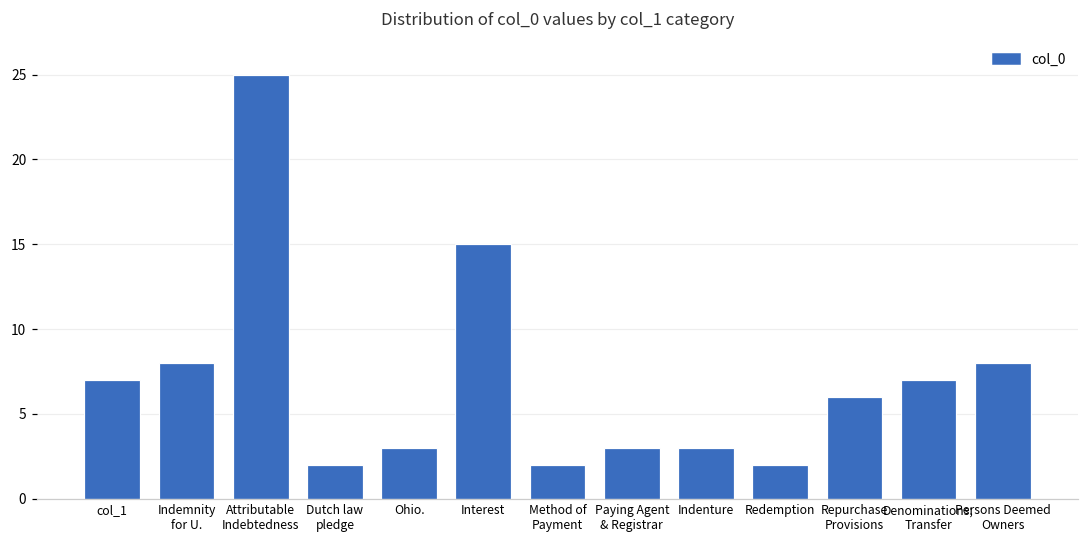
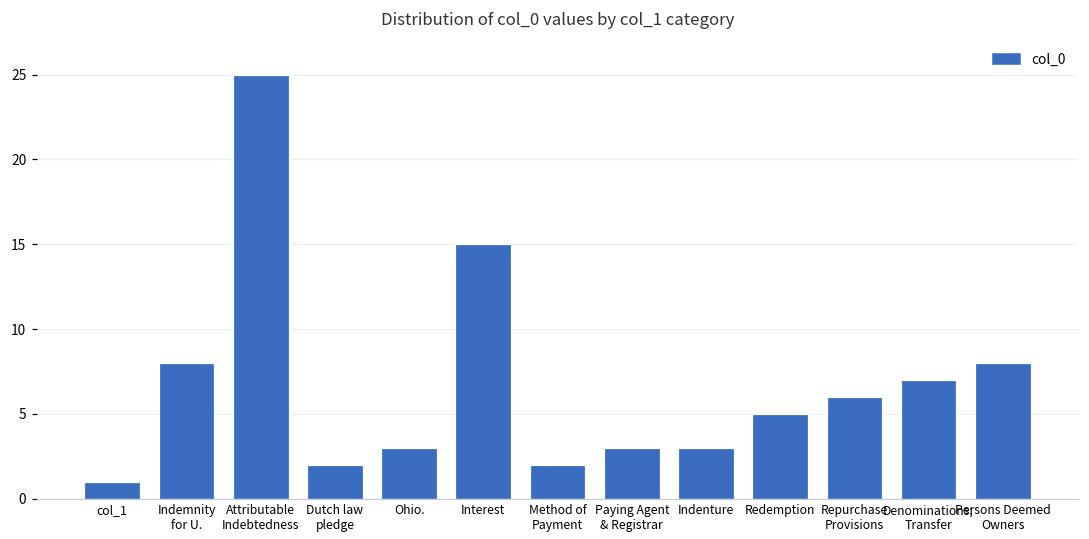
col_1: 7 -> 1
Redemption: 2 -> 5
